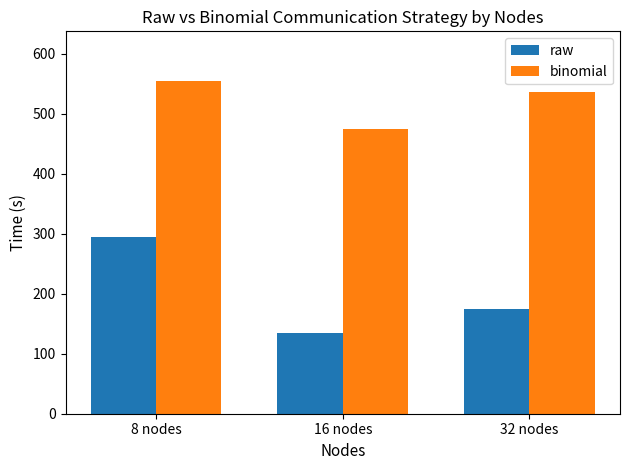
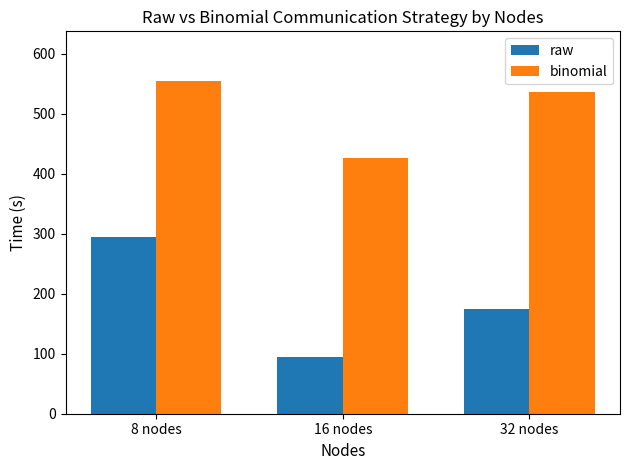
raw, 16 nodes: 130 -> 90
binomial, 16 nodes: 470 -> 430
